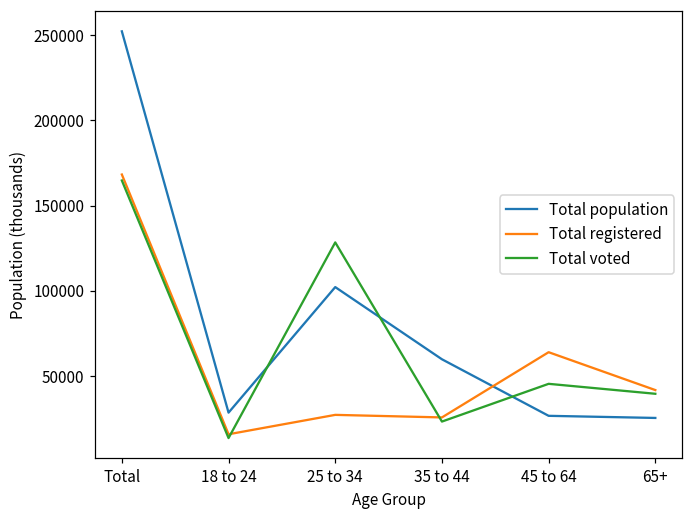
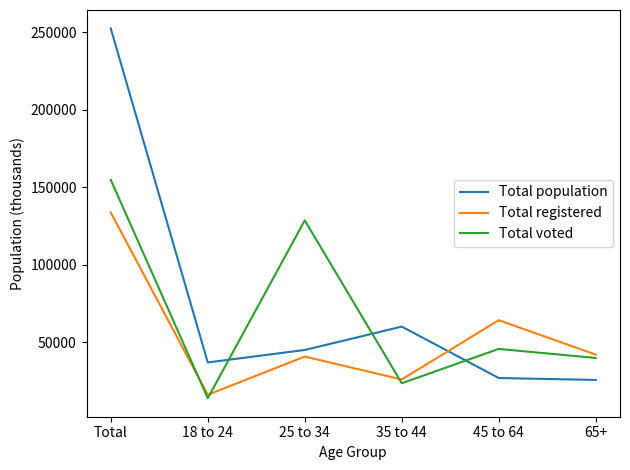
Total registered, Total: 168000 -> 134000
Total voted, Total: 165000 -> 155000
Total population, 18 to 24: 29000 -> 37000
Total population, 25 to 34: 102000 -> 45000
Total registered, 25 to 34: 27000 -> 41000
